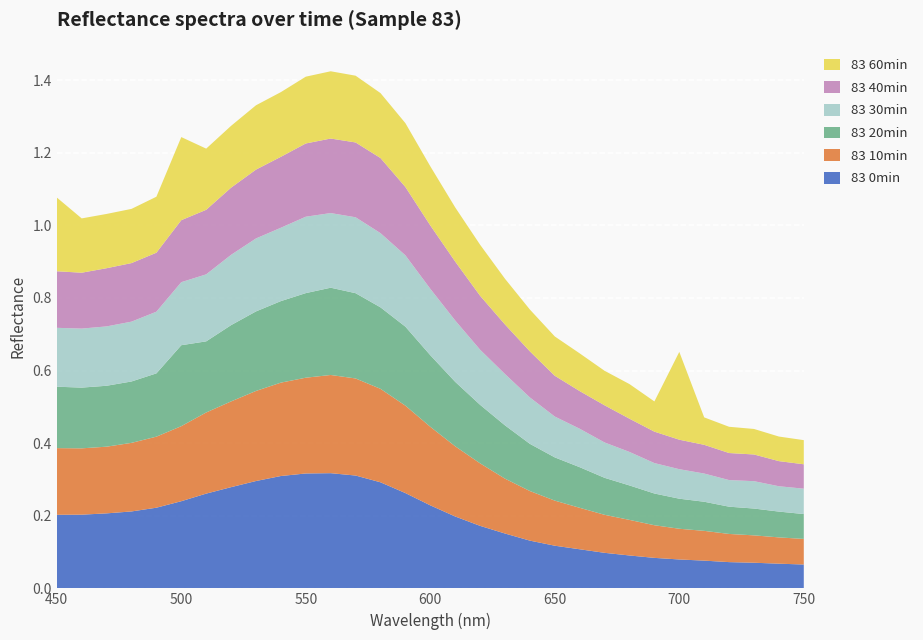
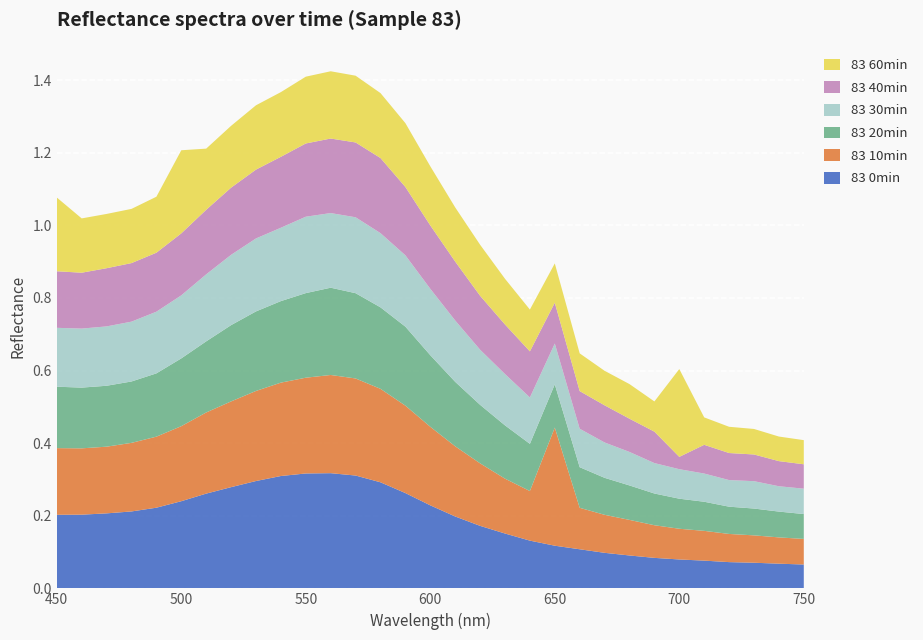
83 20min, 500: 0.22 -> 0.19
83 10min, 650: 0.12 -> 0.33
83 40min, 700: 0.08 -> 0.03
